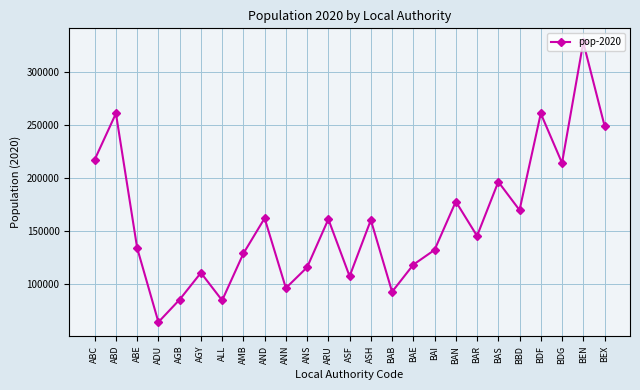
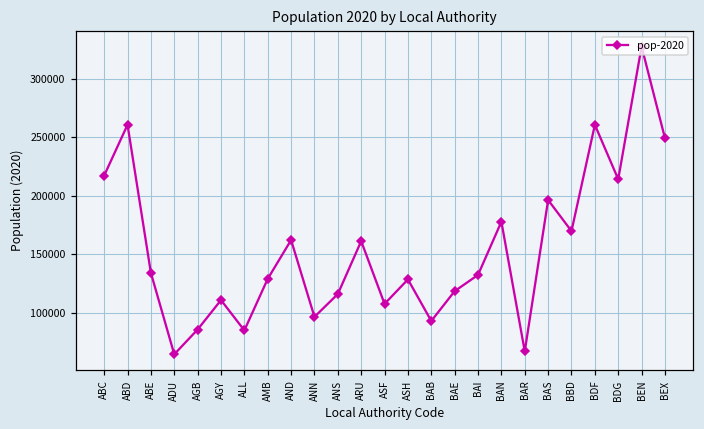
ASH: 160000 -> 128000
BAR: 145000 -> 67000
